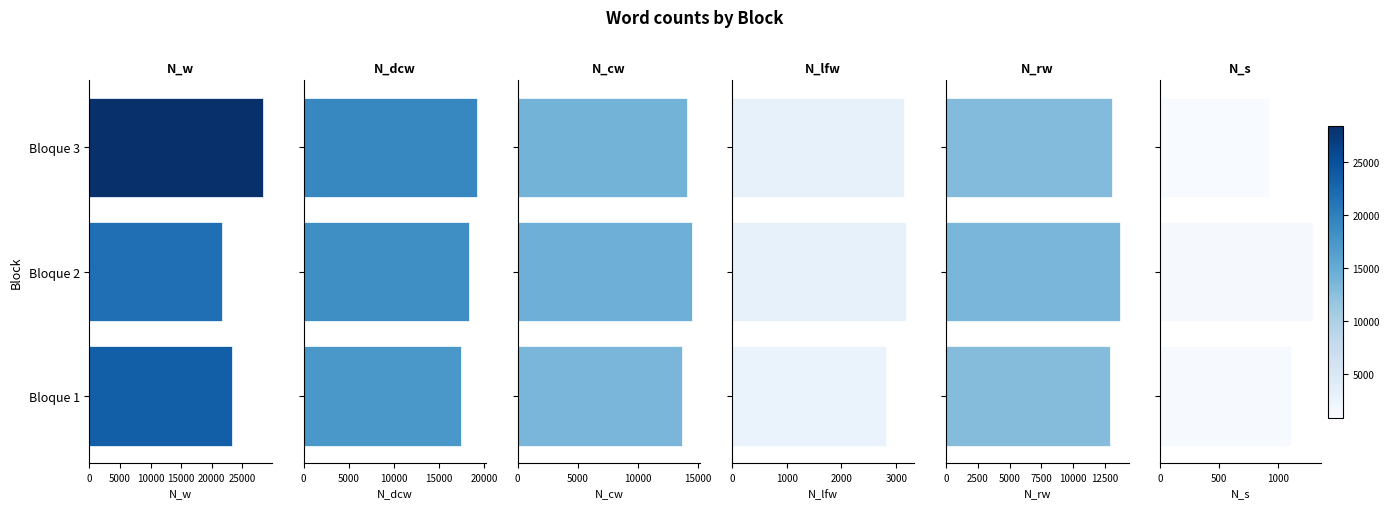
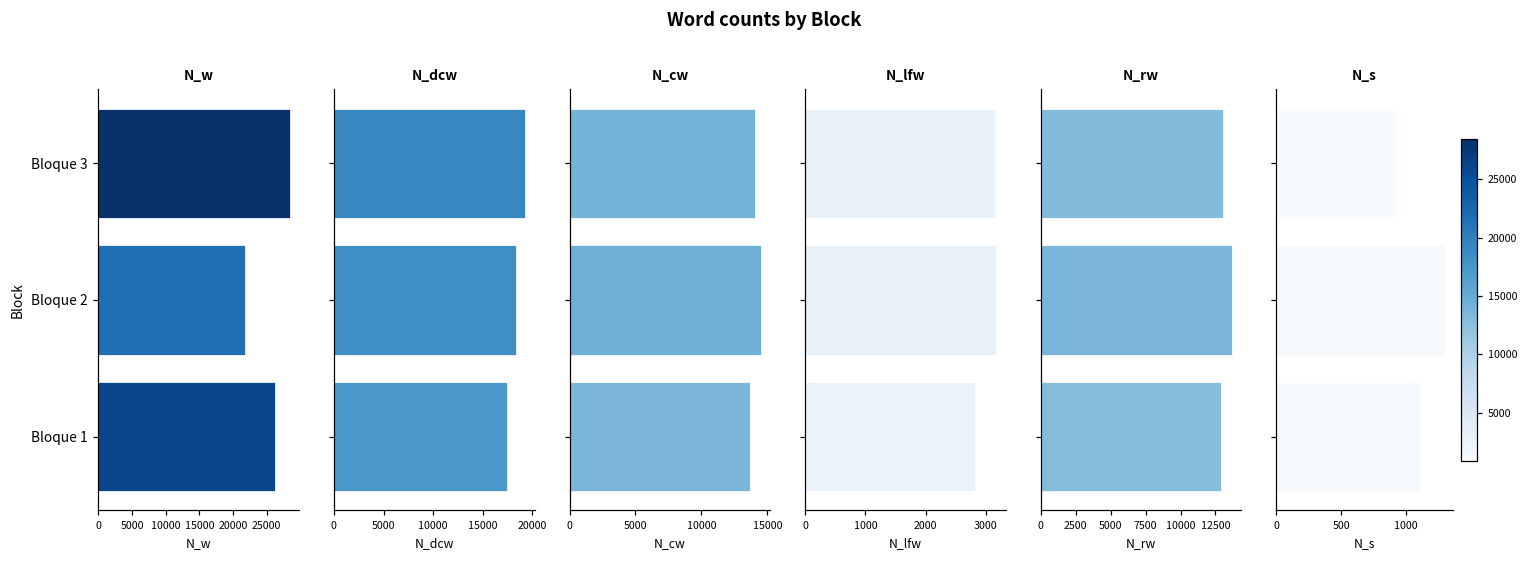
N_w, Bloque 1: 23000 -> 26000
